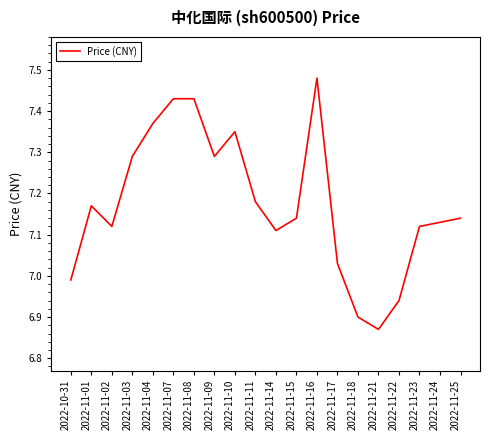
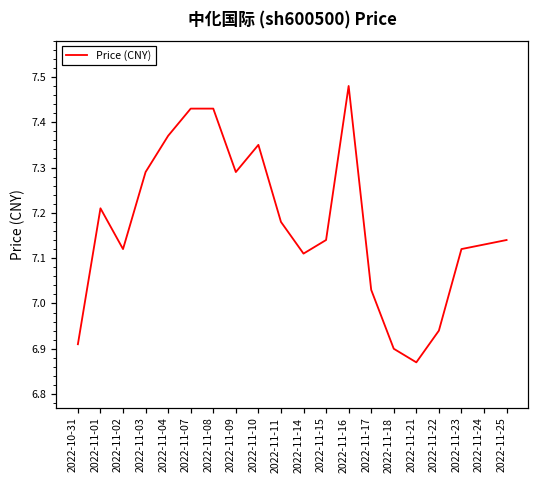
2022-10-31: 6.99 -> 6.91
2022-11-01: 7.17 -> 7.21
